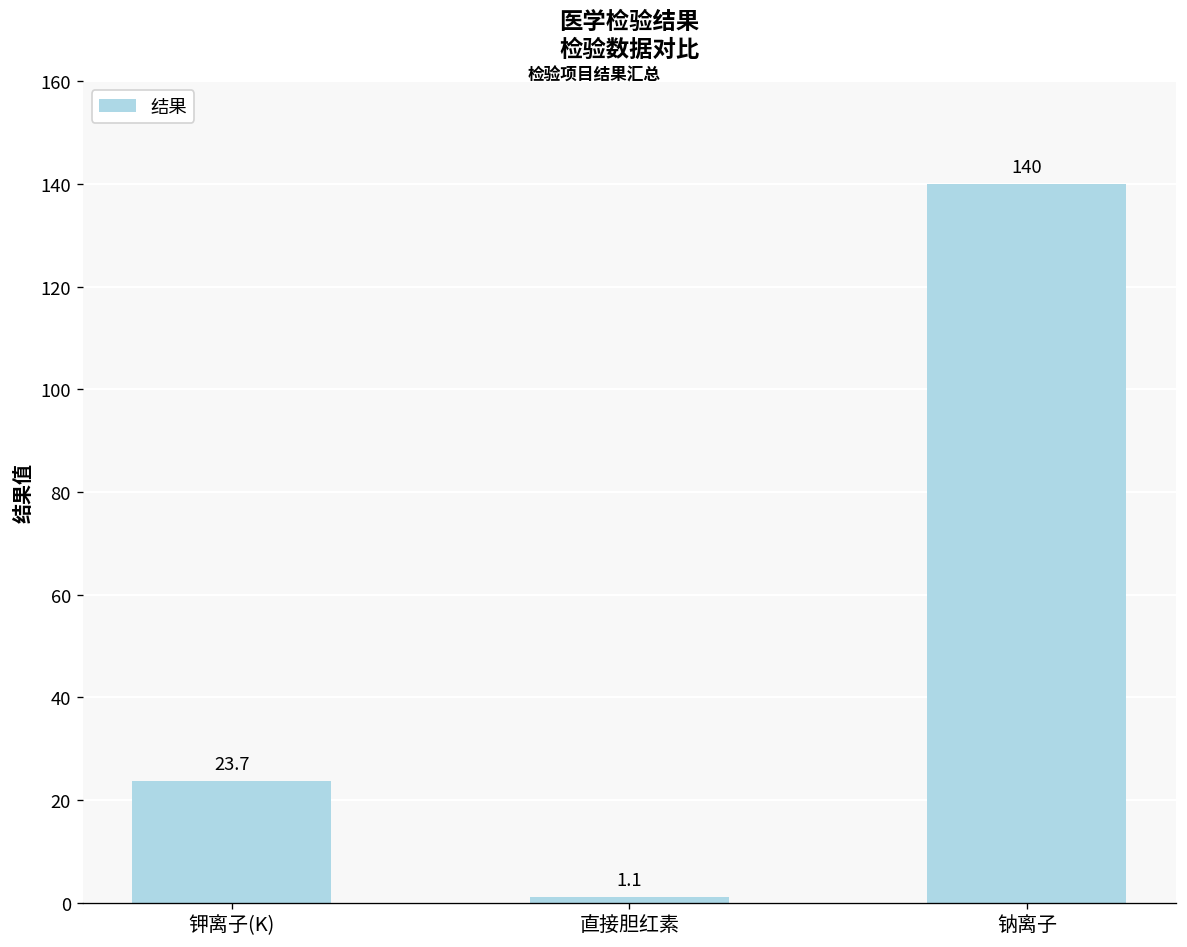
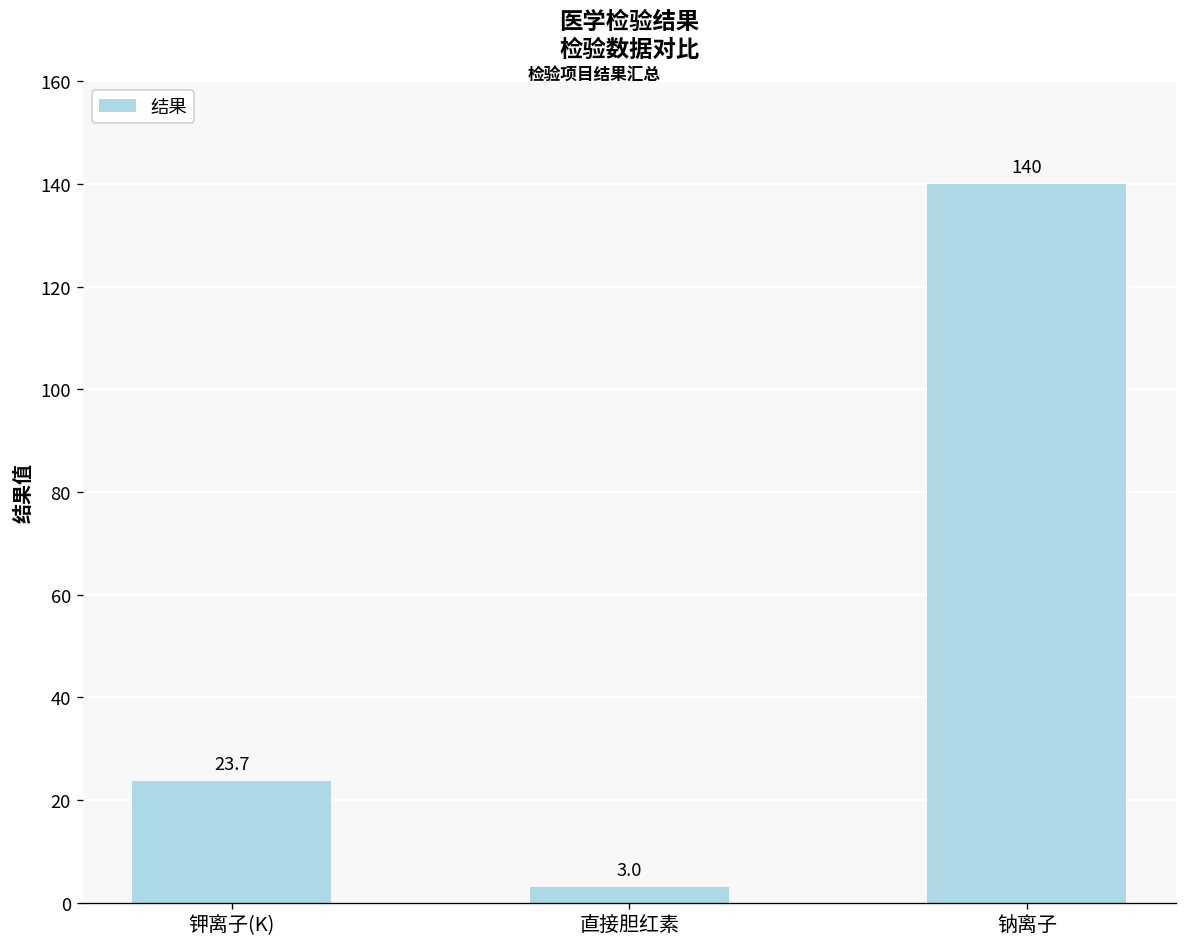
直接胆红素: 1.1 -> 3.0
